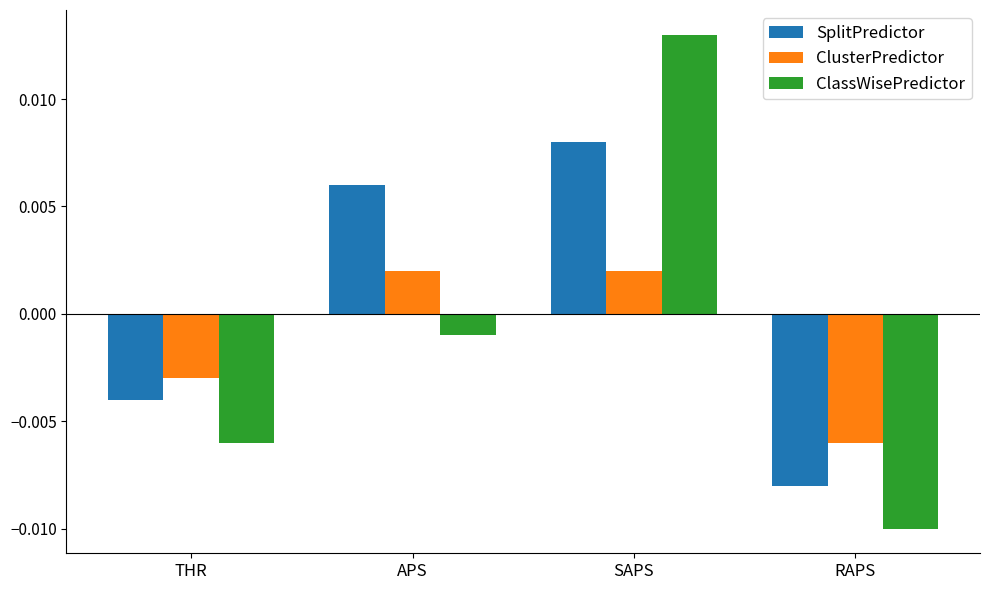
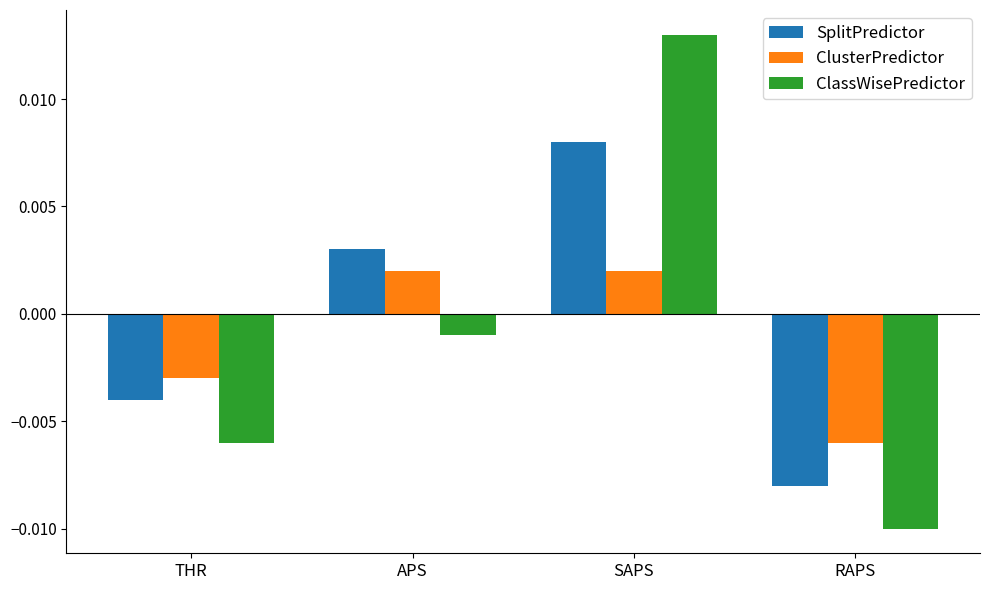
SplitPredictor, APS: 0.0060 -> 0.0030
